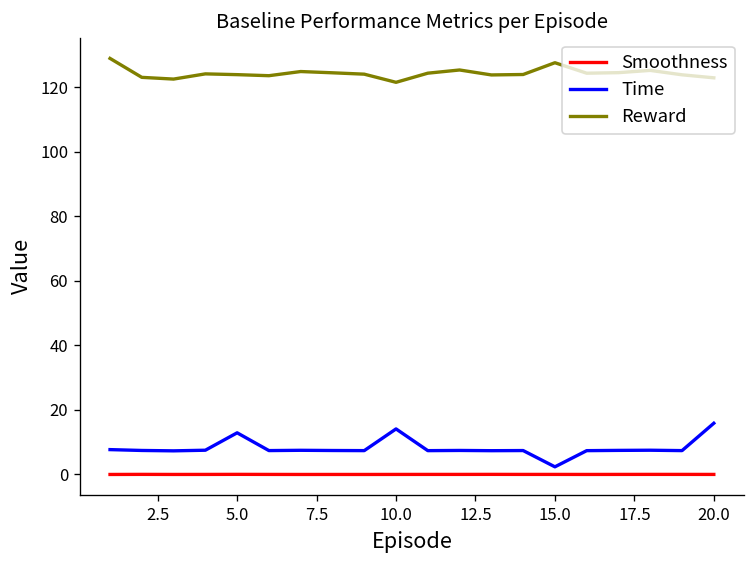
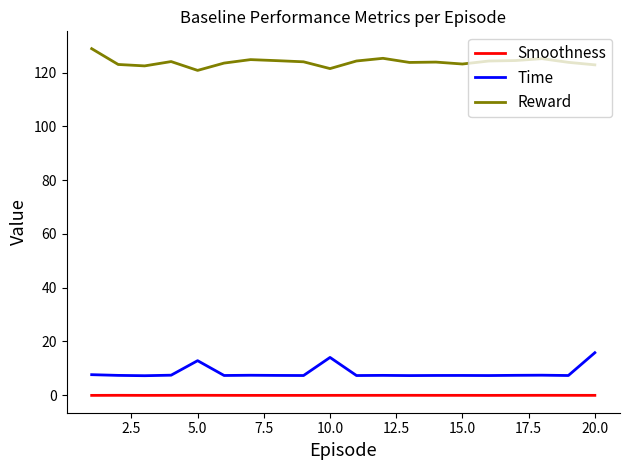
Reward, 5.0: 124 -> 121
Time, 15.0: 2 -> 7
Reward, 15.0: 128 -> 123
